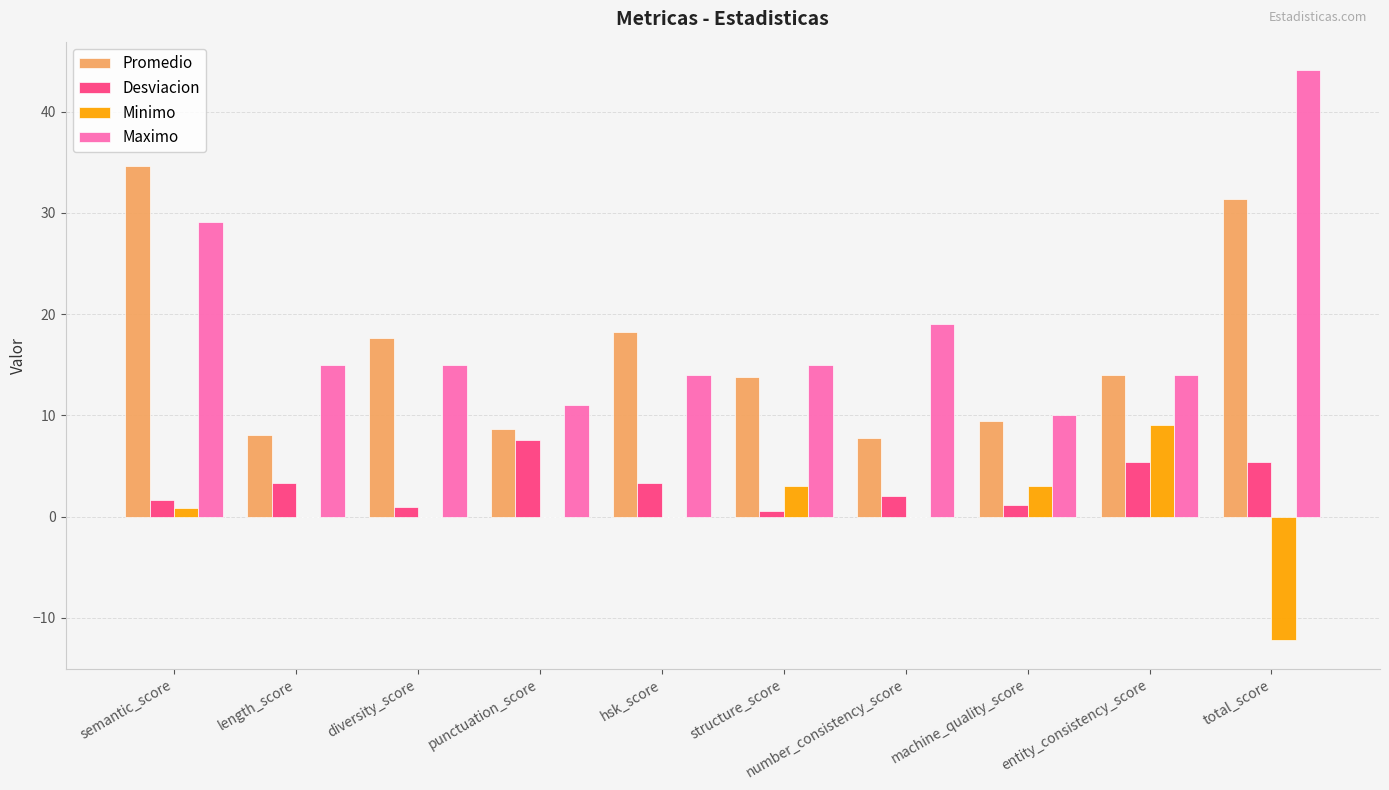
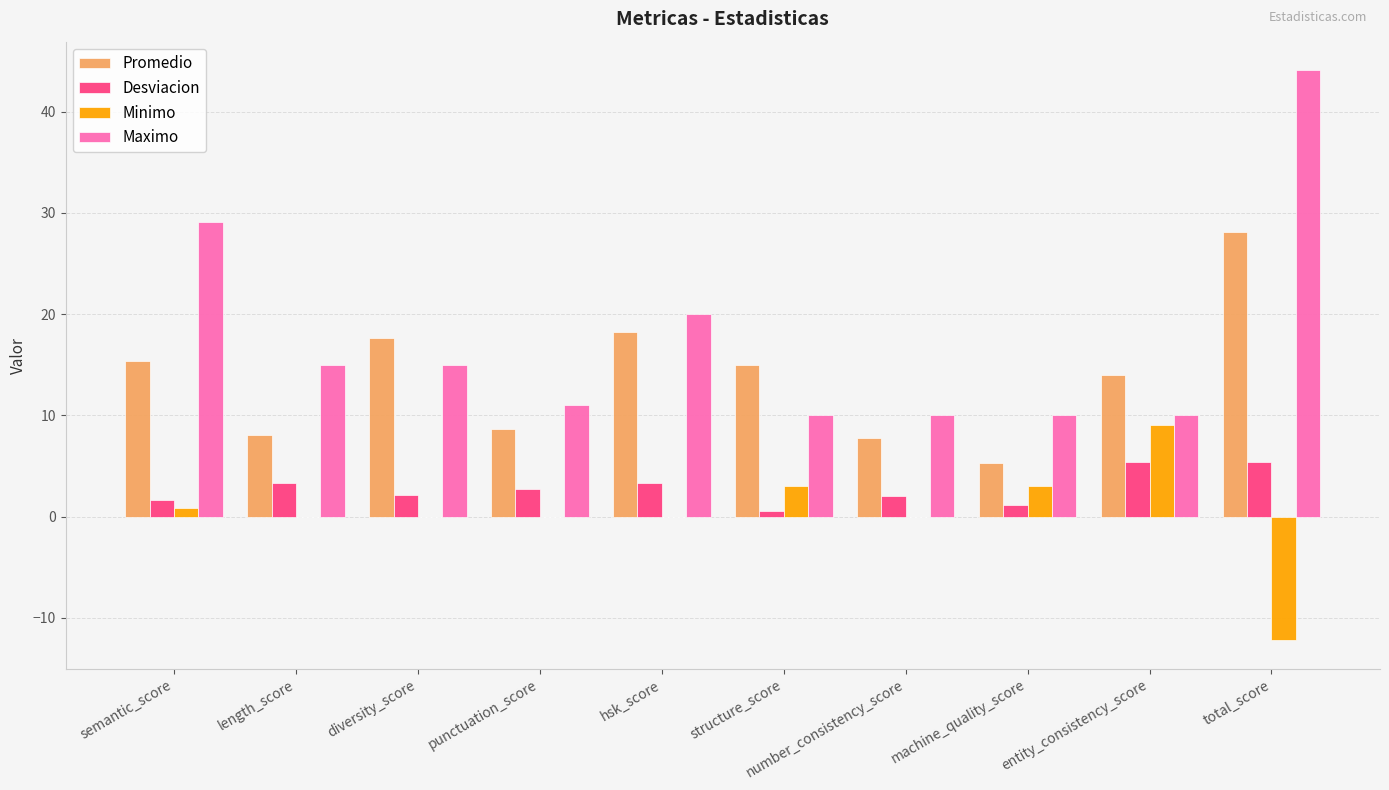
Promedio, semantic_score: 34.6 -> 15.4
Desviacion, diversity_score: 1.0 -> 2.2
Desviacion, punctuation_score: 7.5 -> 2.8
Maximo, hsk_score: 14 -> 20
Promedio, structure_score: 13.8 -> 14.9
Maximo, structure_score: 15 -> 10
Maximo, number_consistency_score: 19 -> 10
Promedio, machine_quality_score: 9.4 -> 5.3
Maximo, entity_consistency_score: 14 -> 10
Promedio, total_score: 31.4 -> 28.1
